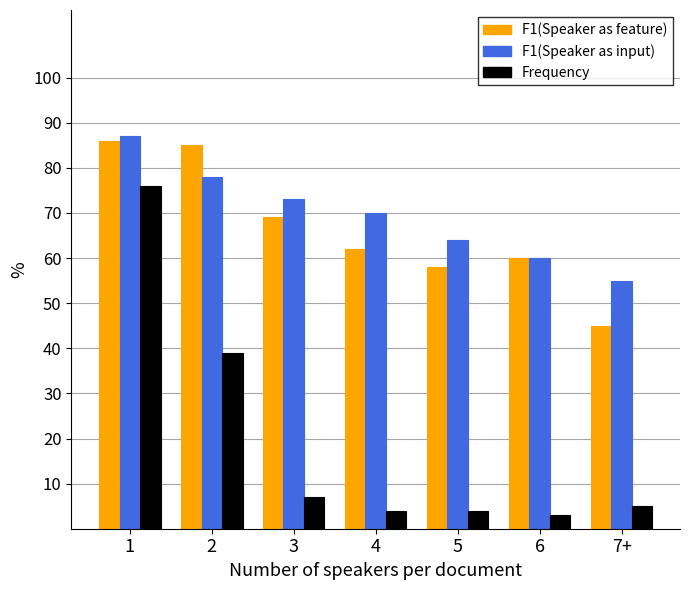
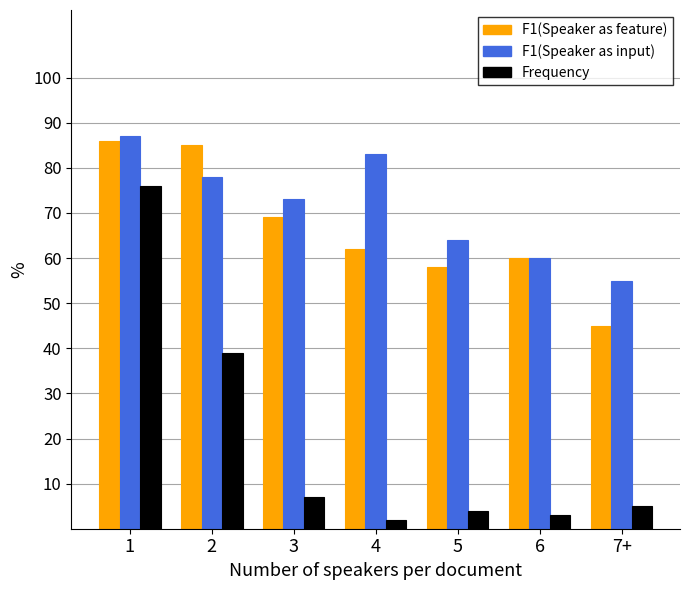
F1(Speaker as input), 4: 70 -> 83
Frequency, 4: 4 -> 2
